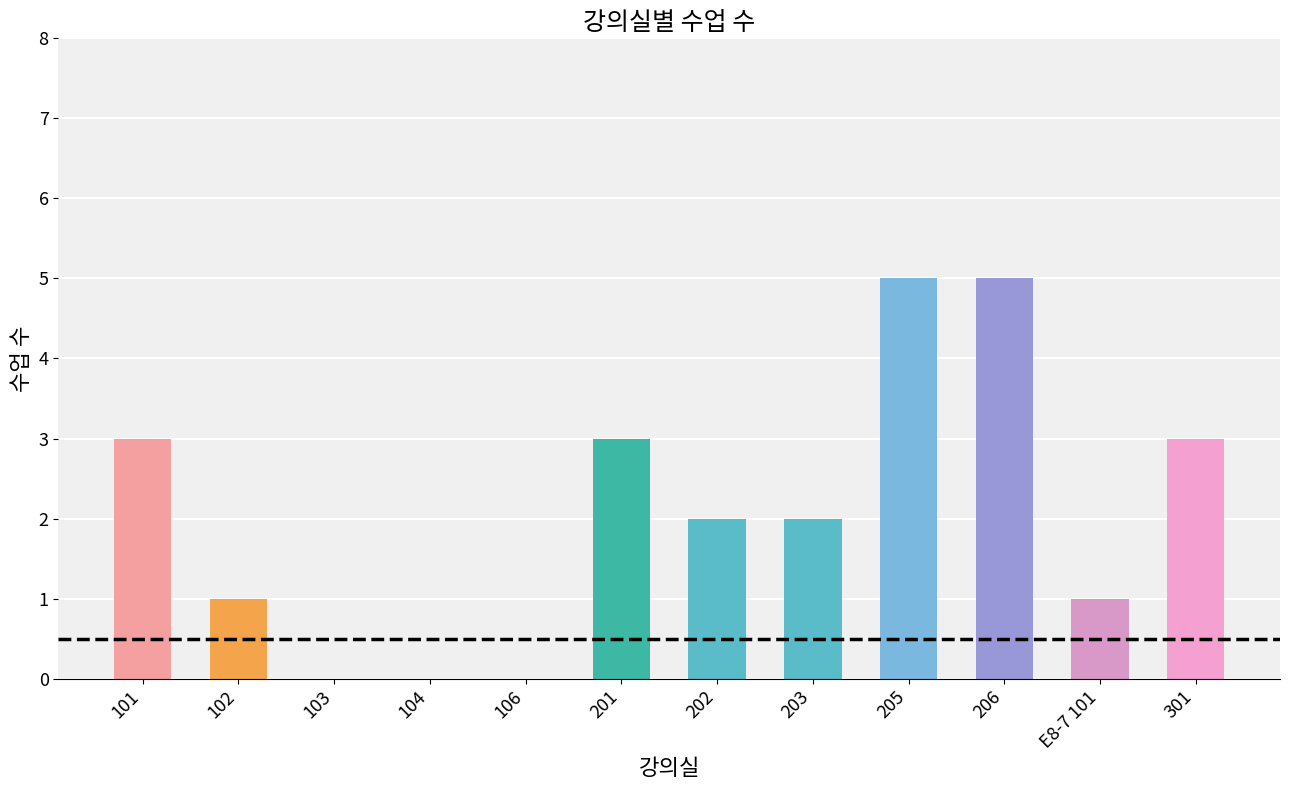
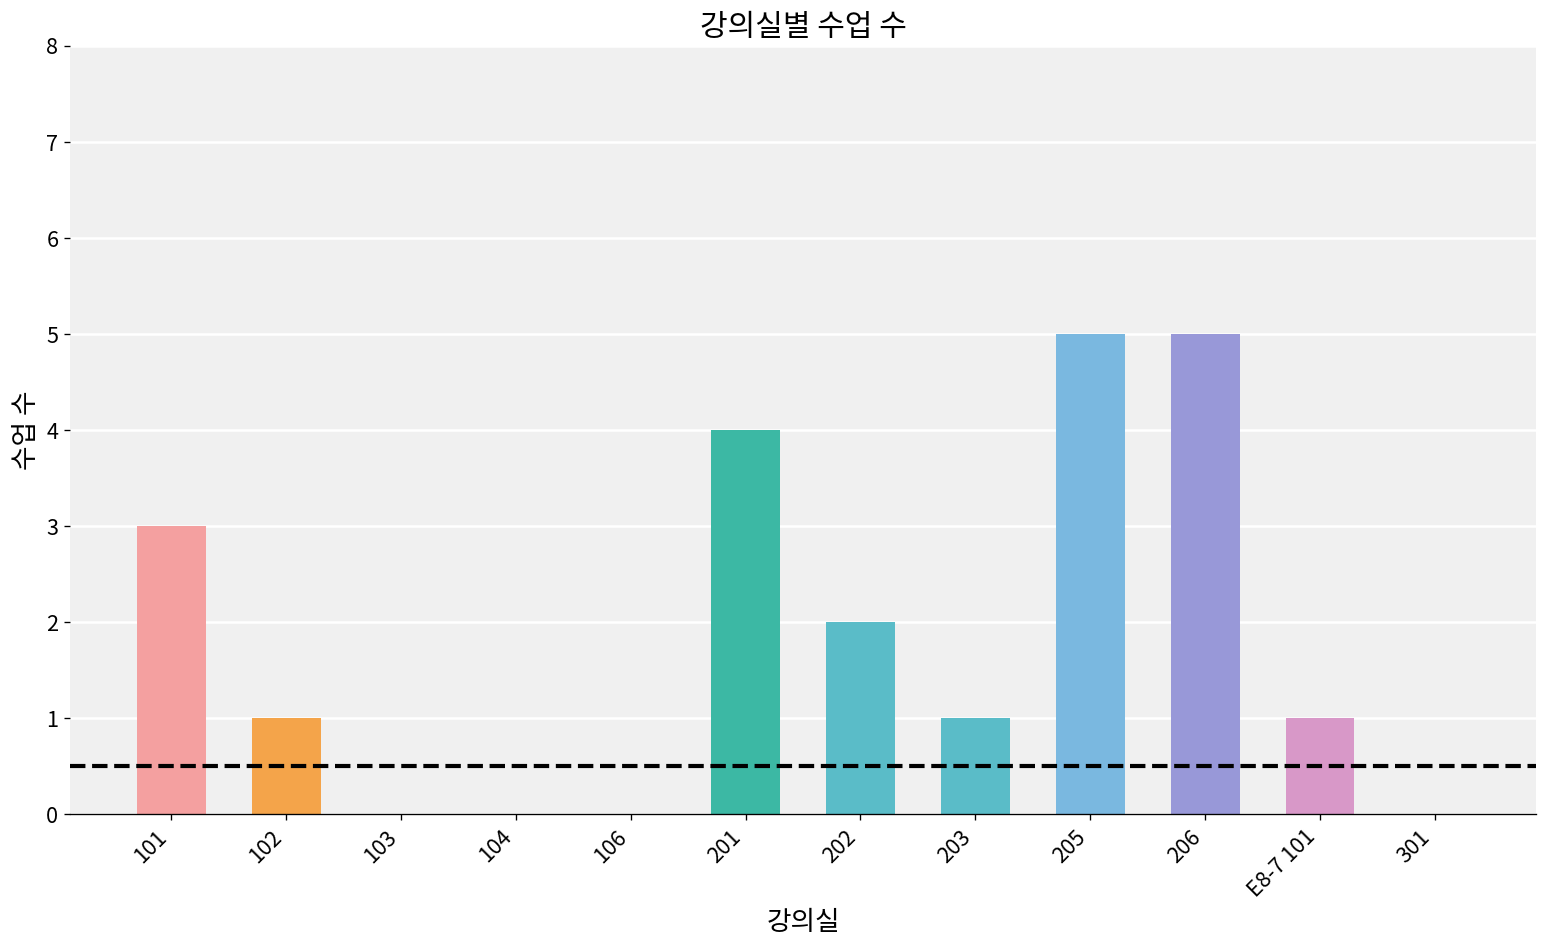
201: 3 -> 4
203: 2 -> 1
301: 3 -> 0
